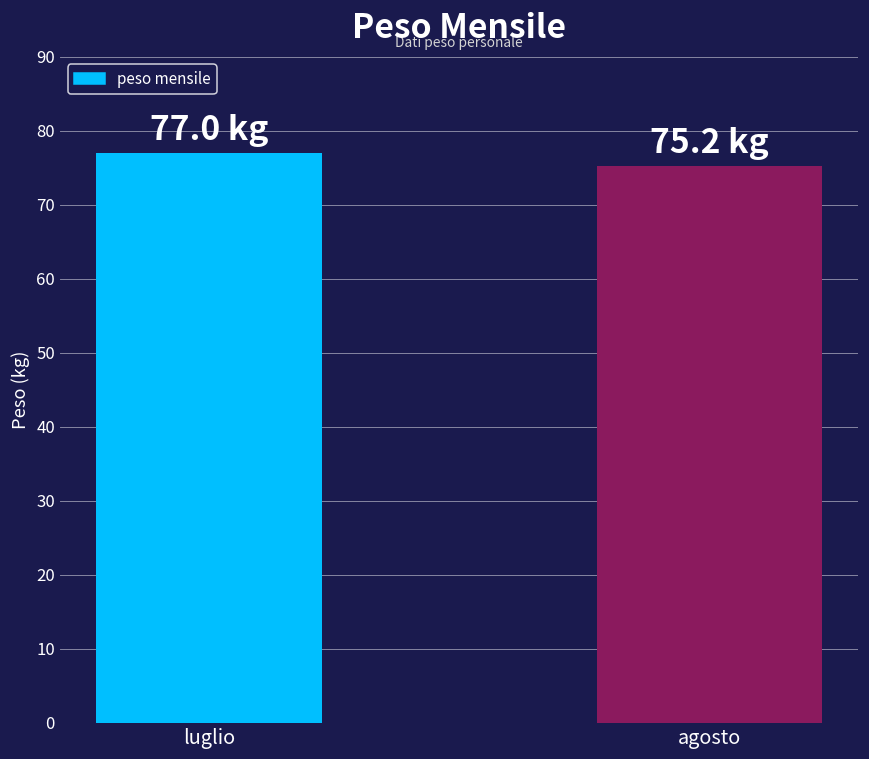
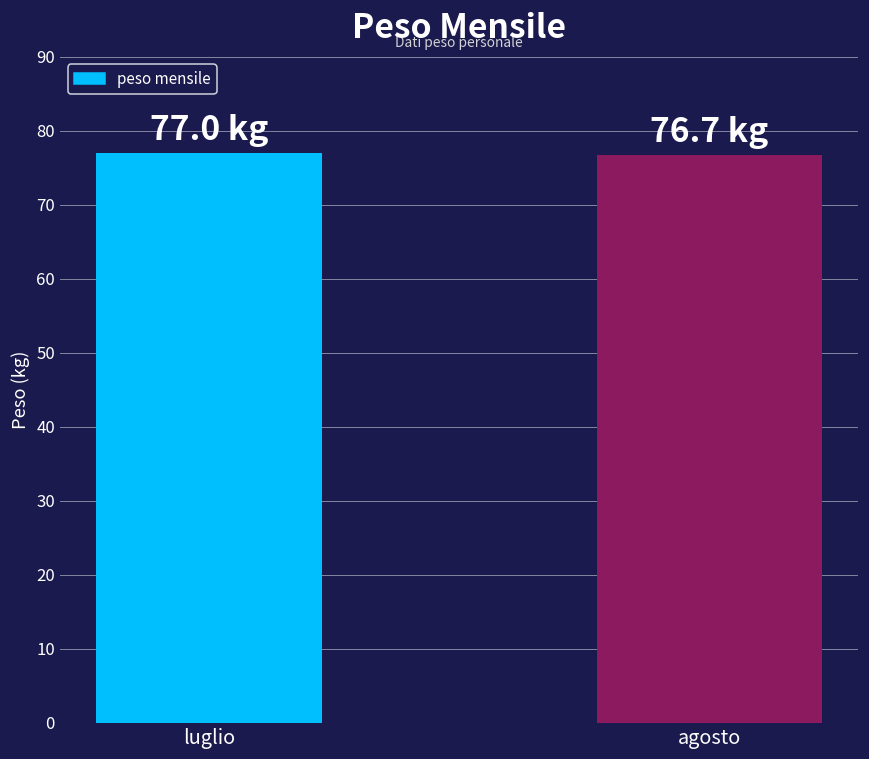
agosto: 75.2 -> 76.7
